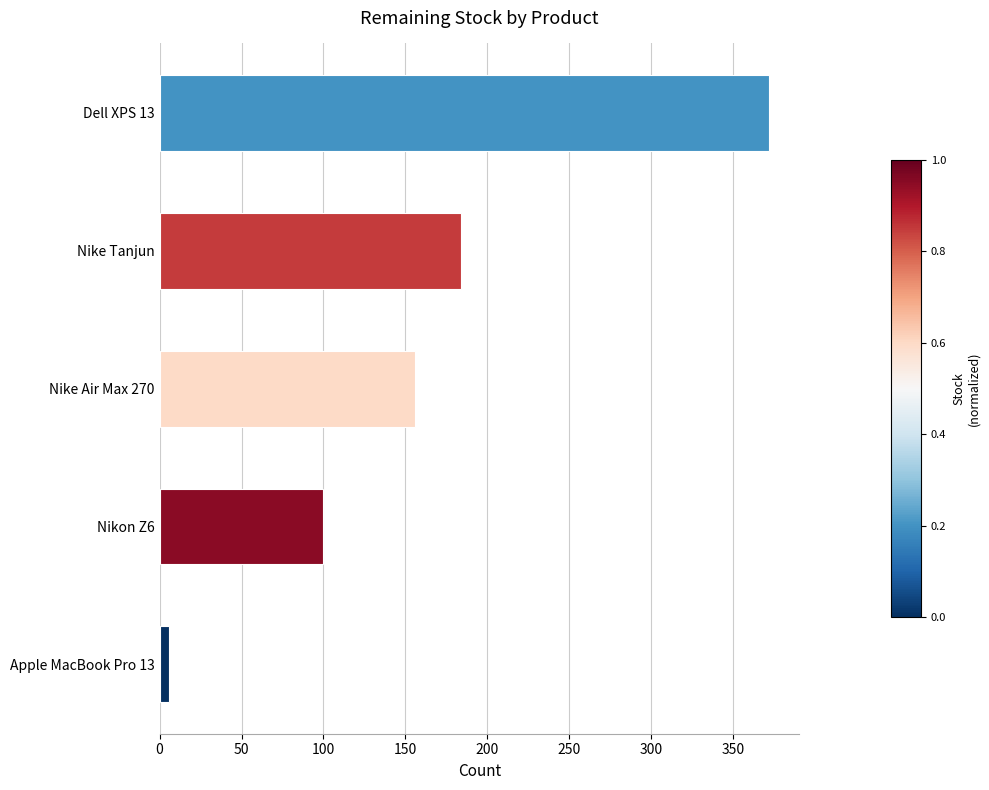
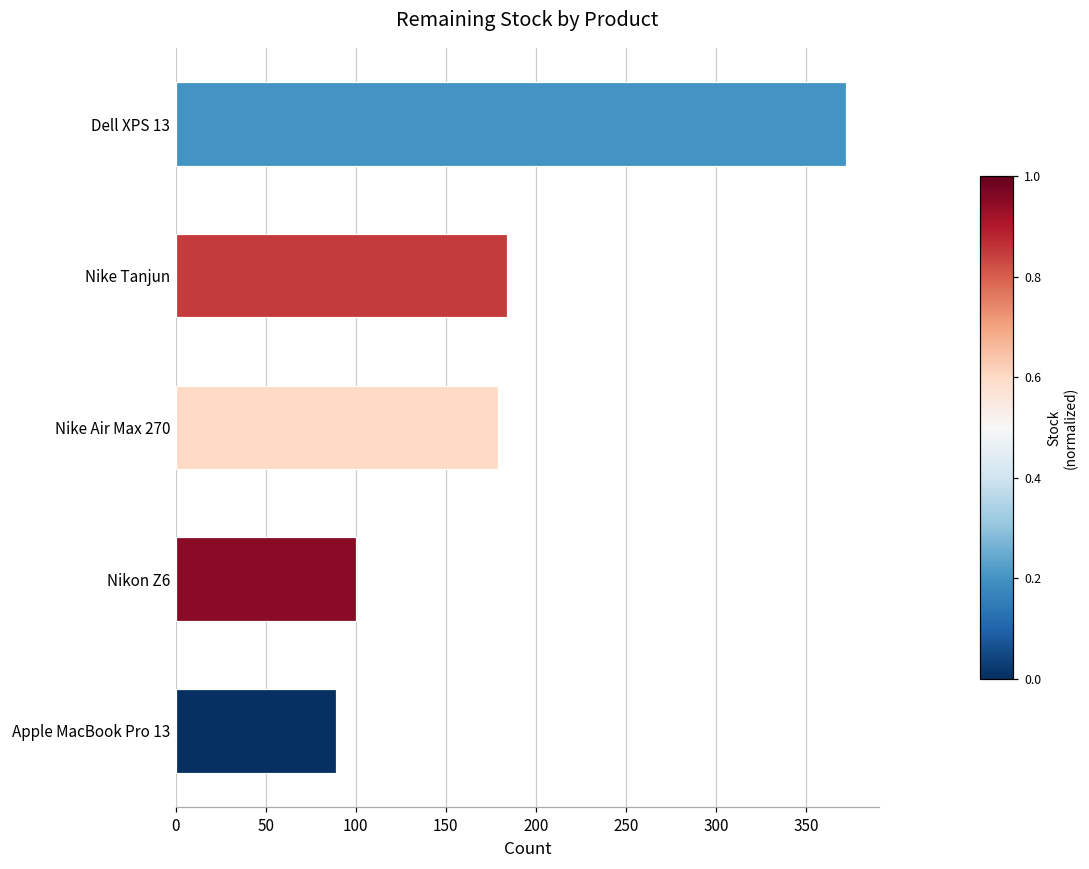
Nike Air Max 270: 156 -> 179
Apple MacBook Pro 13: 6 -> 89
